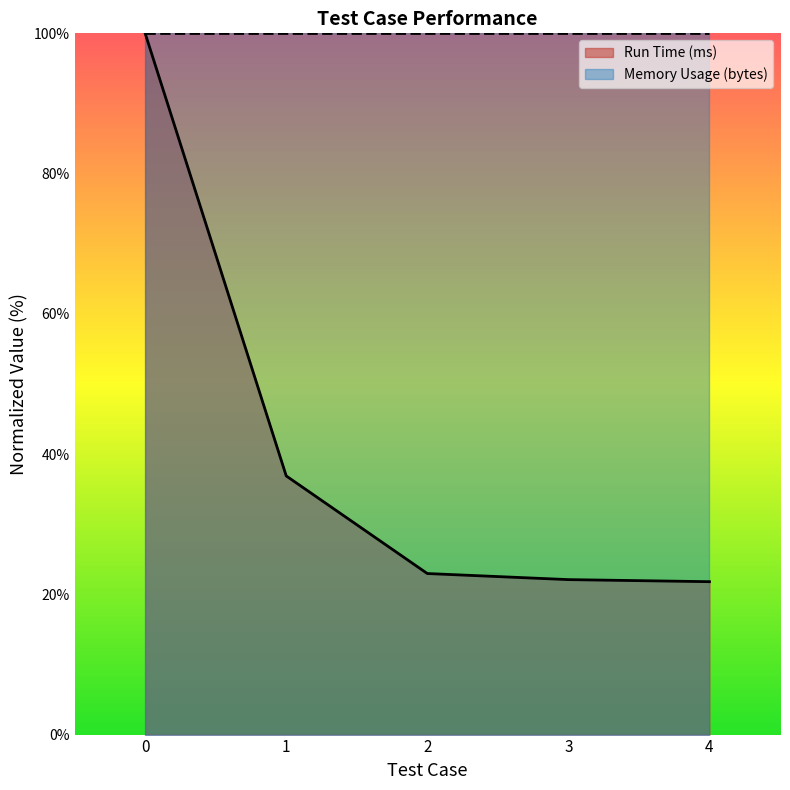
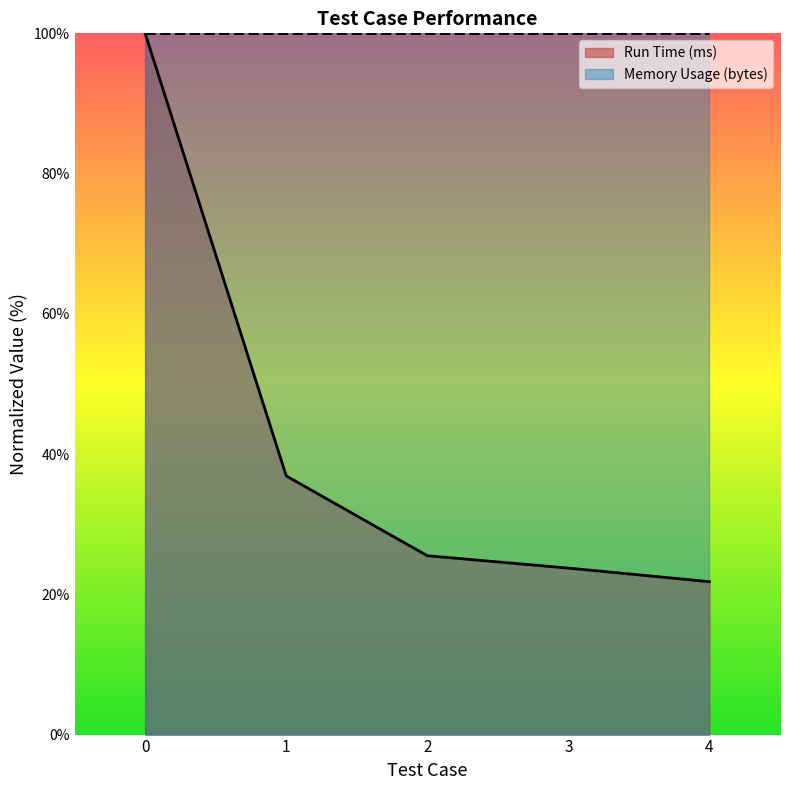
Run Time (ms), 2: 23% -> 26%
Run Time (ms), 3: 22% -> 24%
